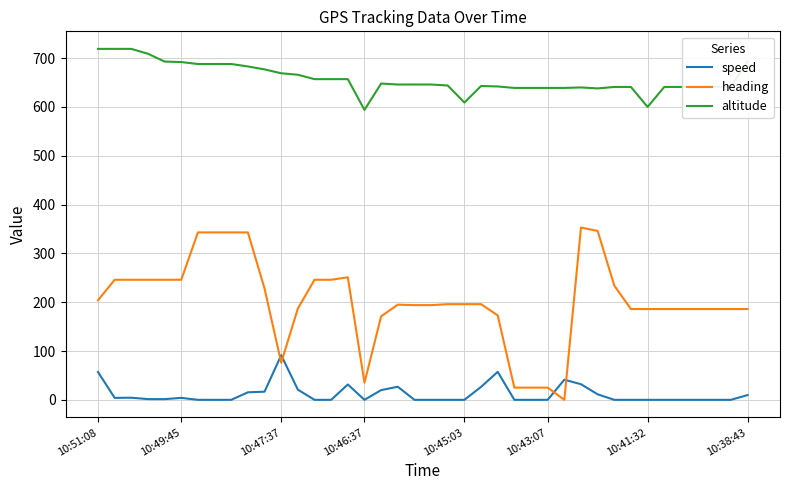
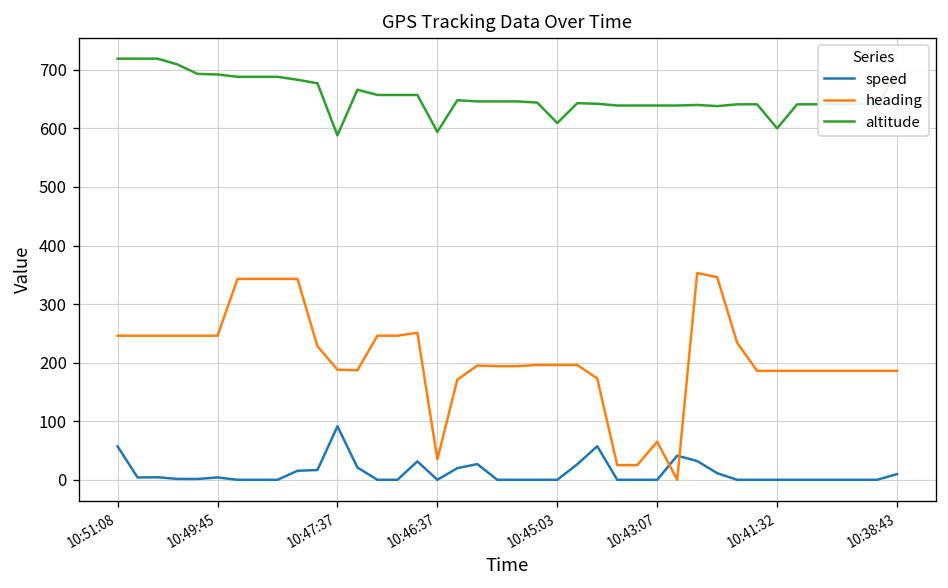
heading, 10:51:08: 200 -> 250
heading, 10:47:37: 80 -> 190
altitude, 10:47:37: 670 -> 590
heading, 10:43:07: 30 -> 70
